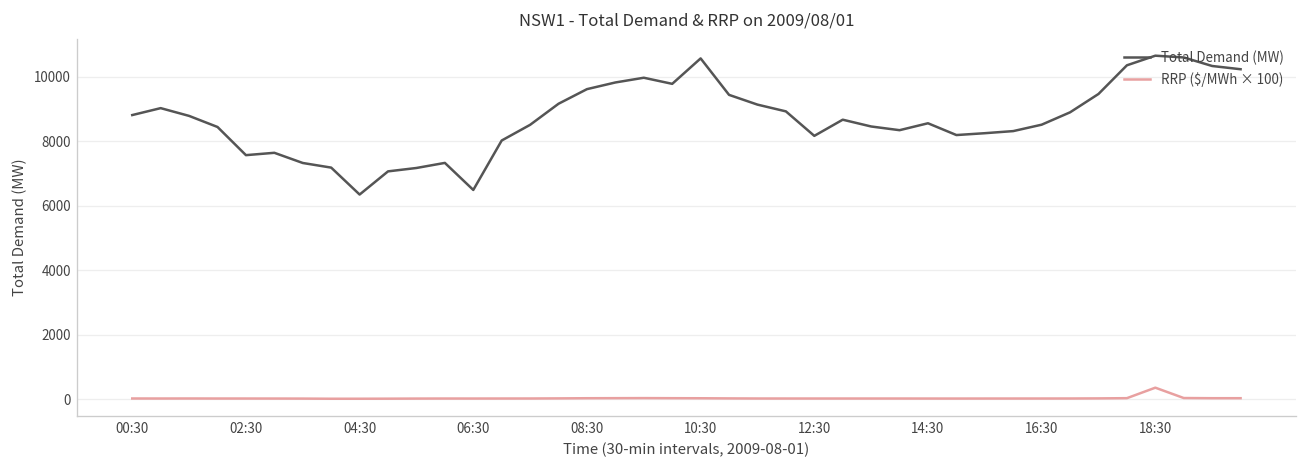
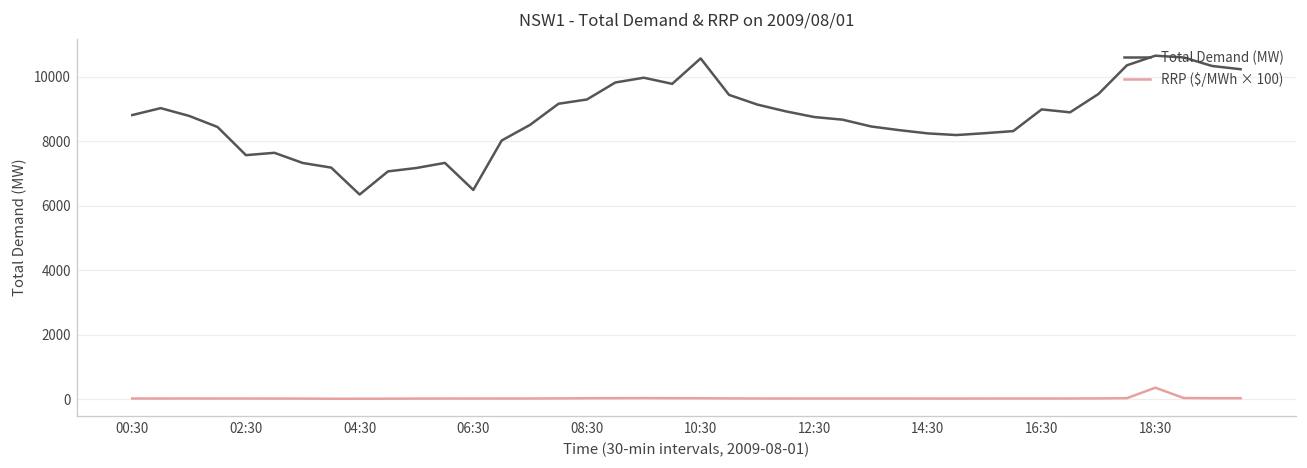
Total Demand (MW), 08:30: 9600 -> 9300
Total Demand (MW), 12:30: 8200 -> 8700
Total Demand (MW), 14:30: 8600 -> 8200
Total Demand (MW), 16:30: 8500 -> 9000
